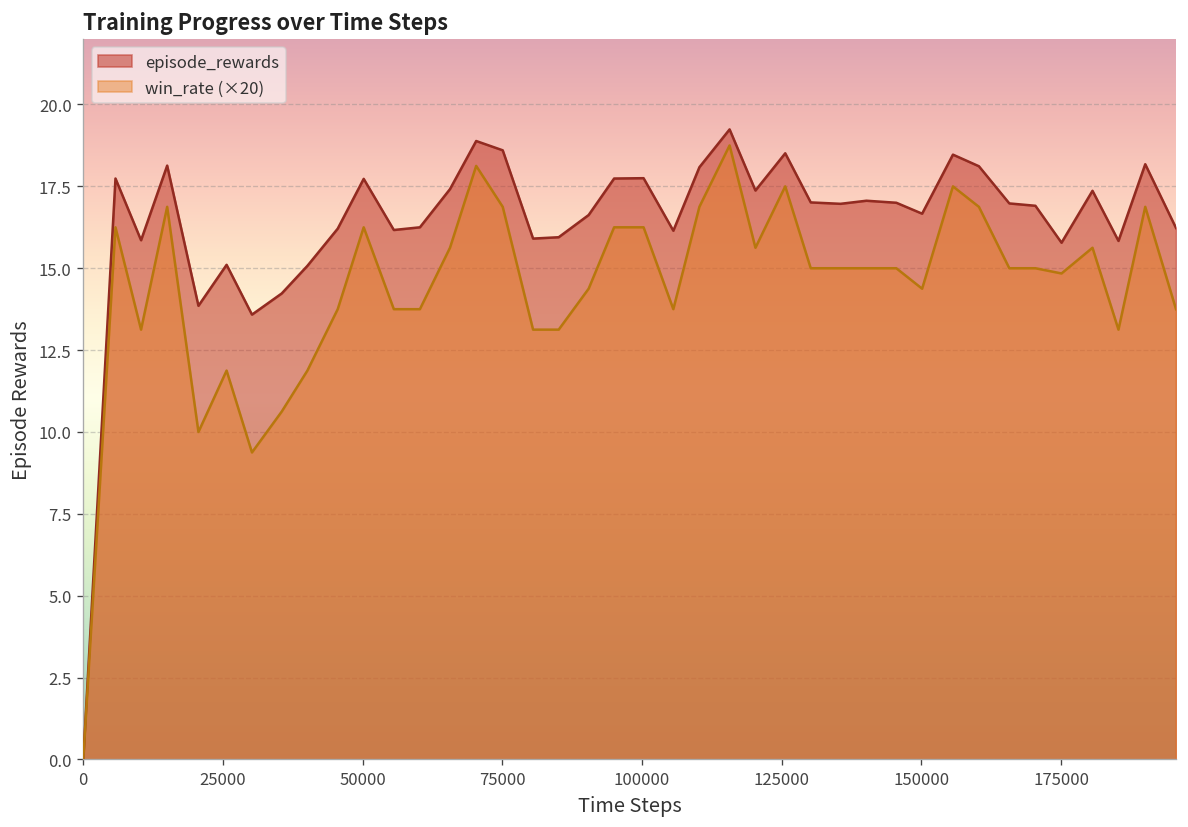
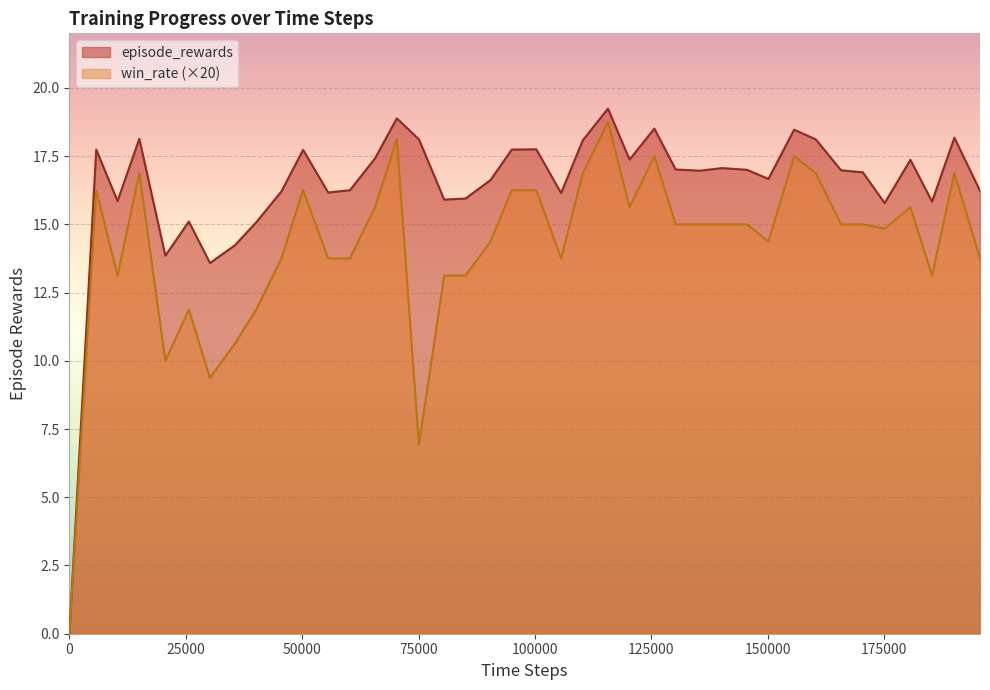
episode_rewards, 75000: 18.6 -> 18.1
win_rate (×20), 75000: 16.9 -> 6.9
